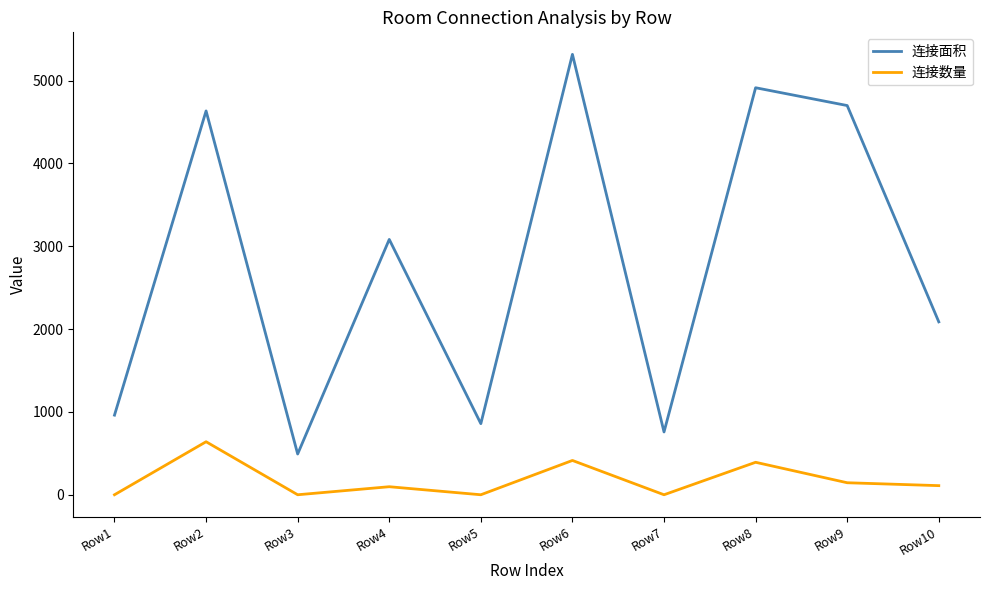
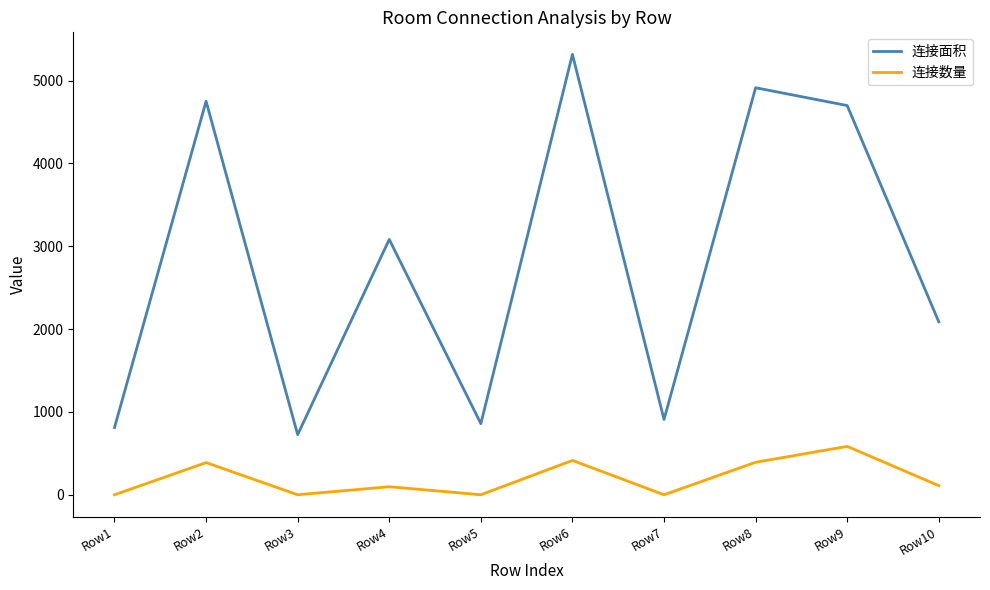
连接面积, Row1: 1000 -> 800
连接面积, Row2: 4600 -> 4800
连接数量, Row2: 600 -> 400
连接面积, Row3: 500 -> 700
连接面积, Row7: 800 -> 900
连接数量, Row9: 100 -> 600
